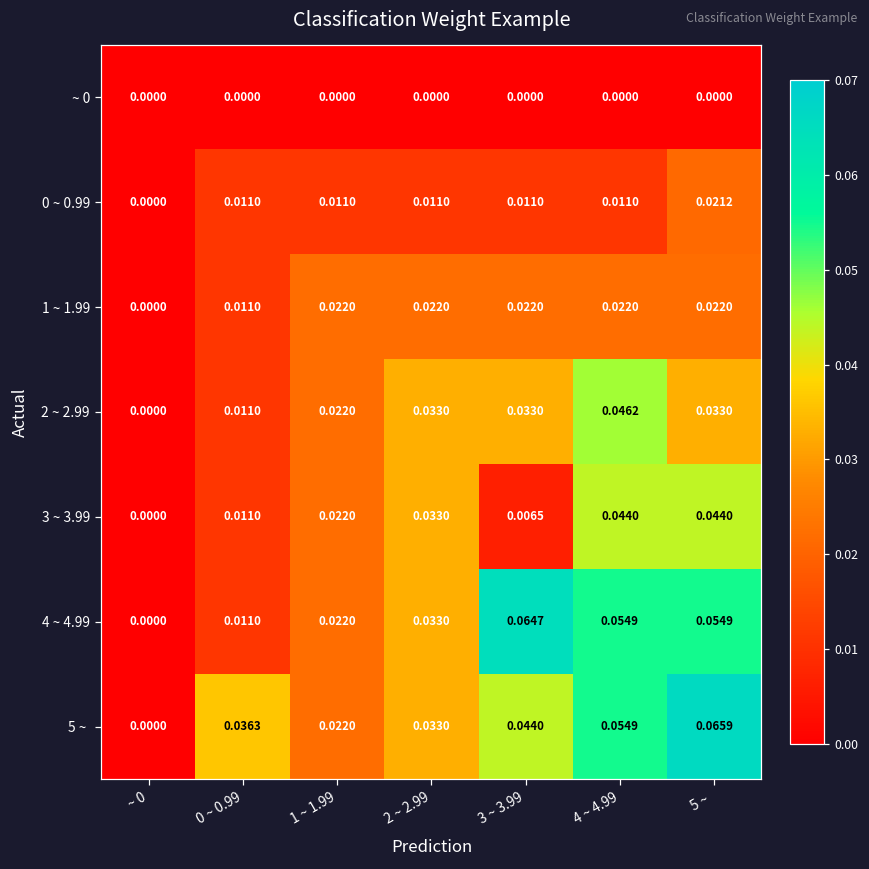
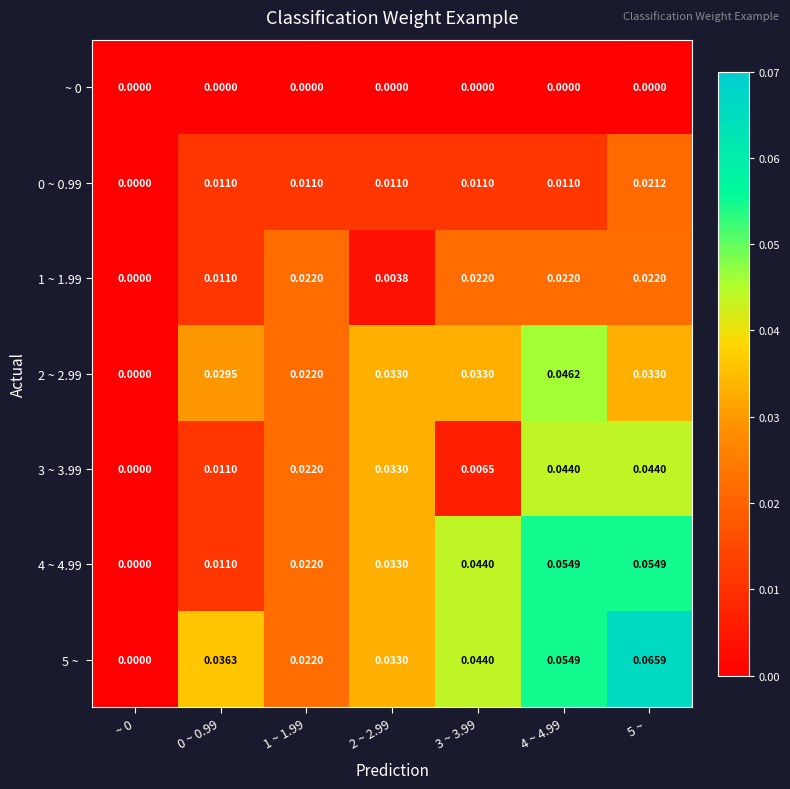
1 ~ 1.99, 2 ~ 2.99: 0.0220 -> 0.0038
2 ~ 2.99, 0 ~ 0.99: 0.0110 -> 0.0295
4 ~ 4.99, 3 ~ 3.99: 0.0647 -> 0.0440
